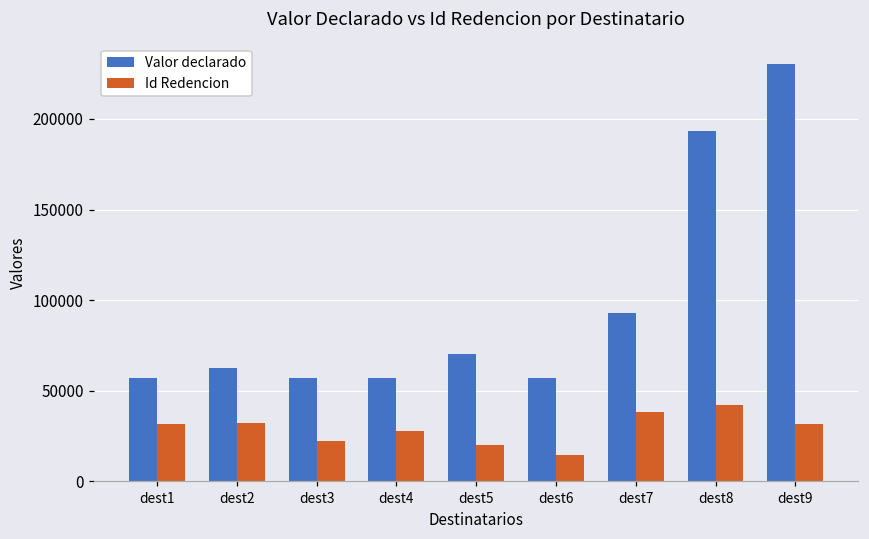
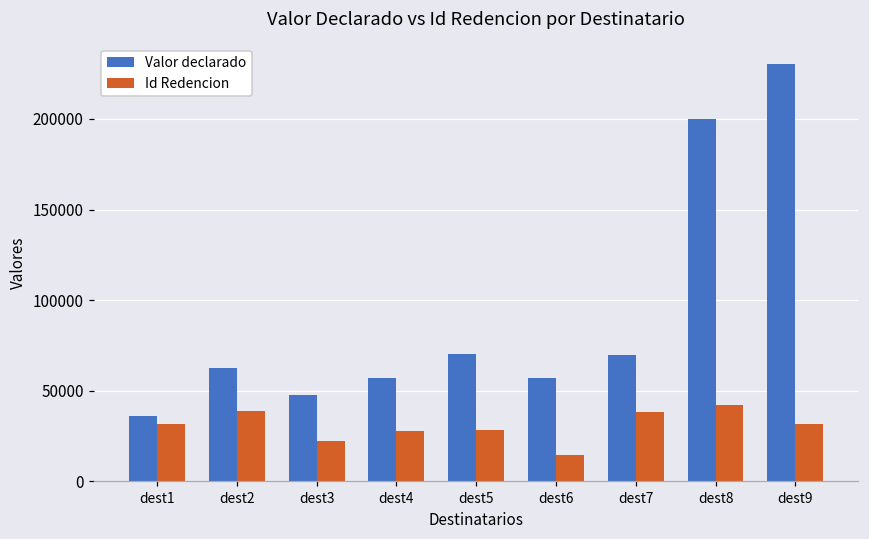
Valor declarado, dest1: 57000 -> 36000
Id Redencion, dest2: 32000 -> 39000
Valor declarado, dest3: 57000 -> 48000
Id Redencion, dest5: 20000 -> 28000
Valor declarado, dest7: 93000 -> 70000
Valor declarado, dest8: 193000 -> 200000
